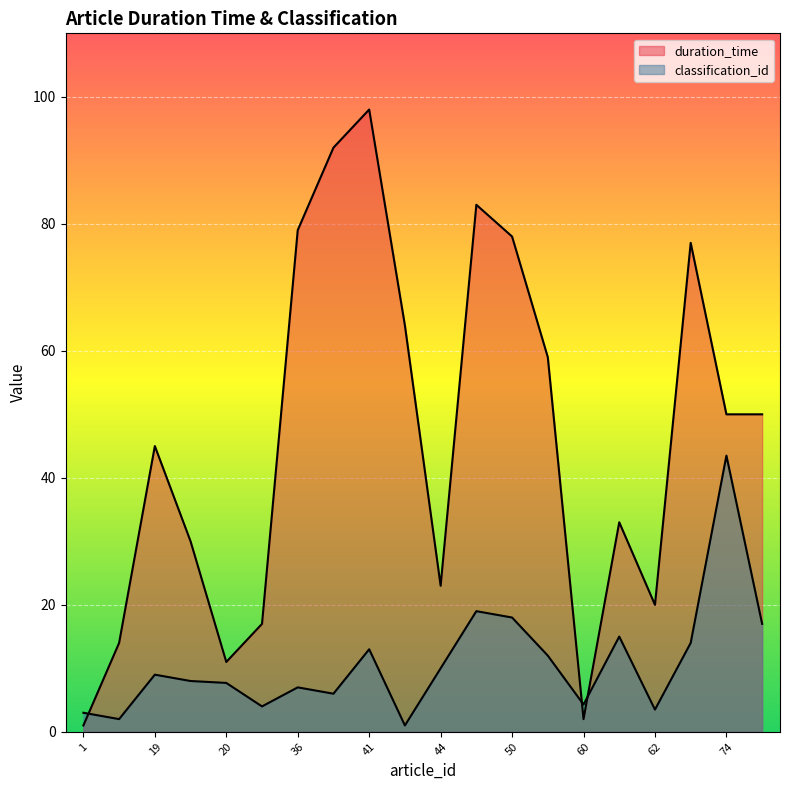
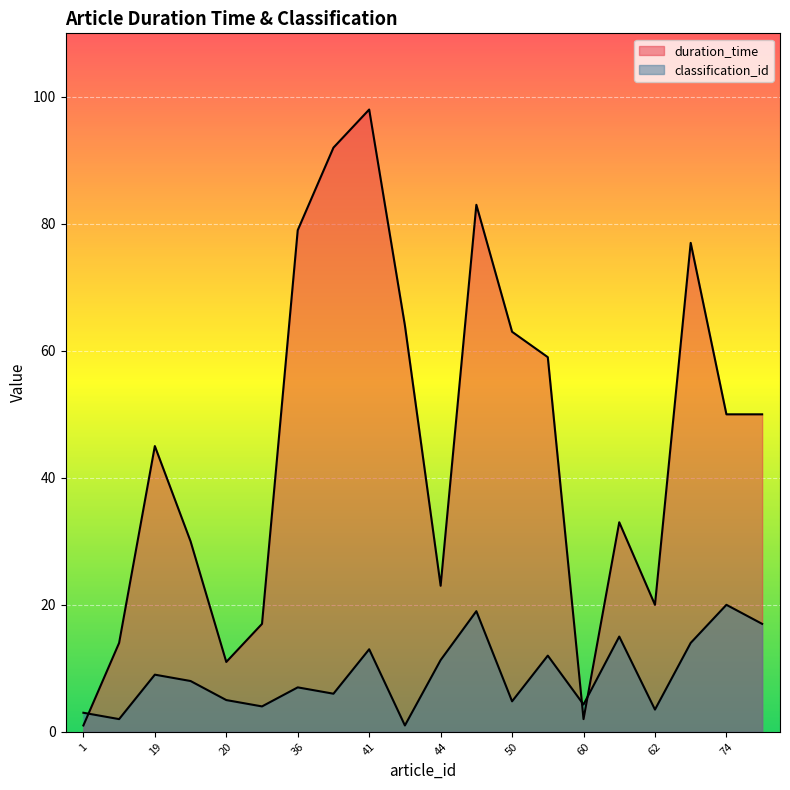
classification_id, 20: 8 -> 5
classification_id, 44: 10 -> 11
duration_time, 50: 78 -> 63
classification_id, 50: 18 -> 5
classification_id, 74: 44 -> 20
